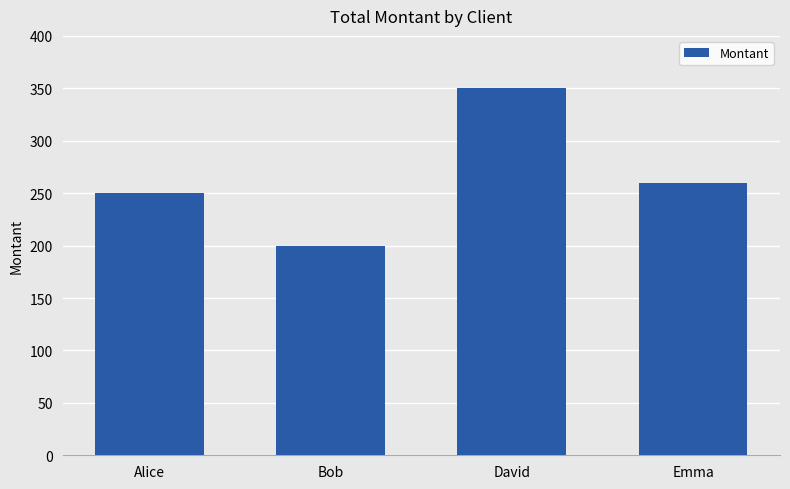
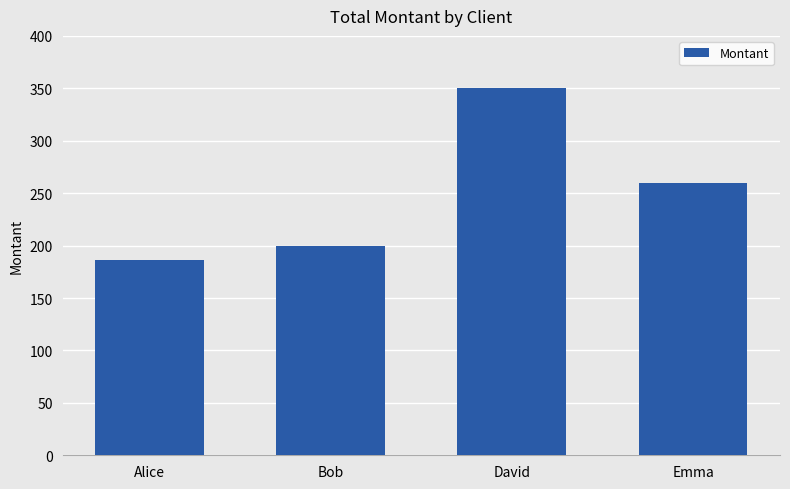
Alice: 250 -> 186
